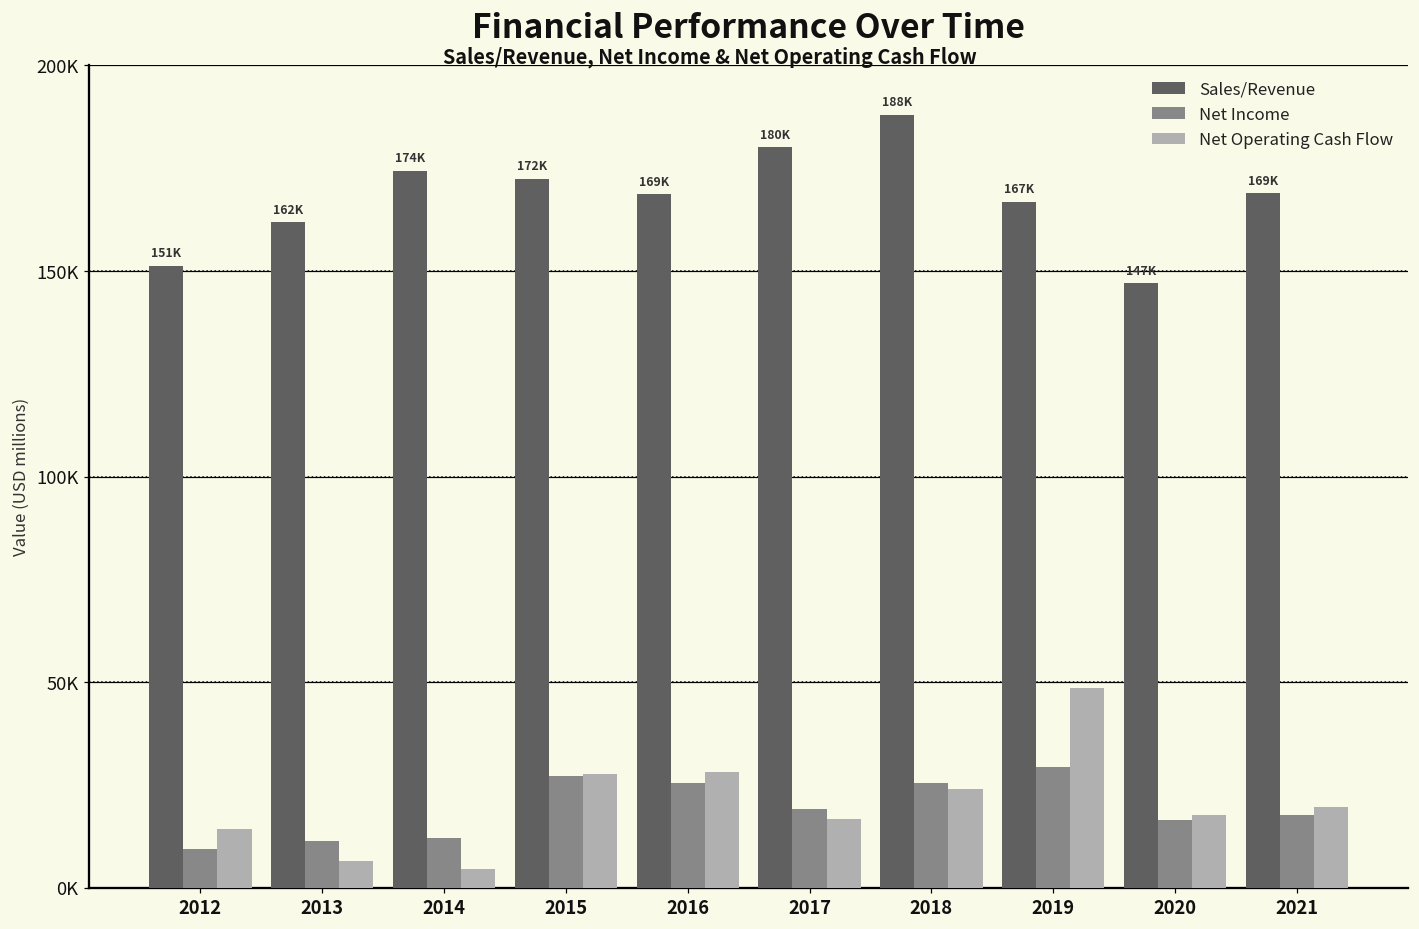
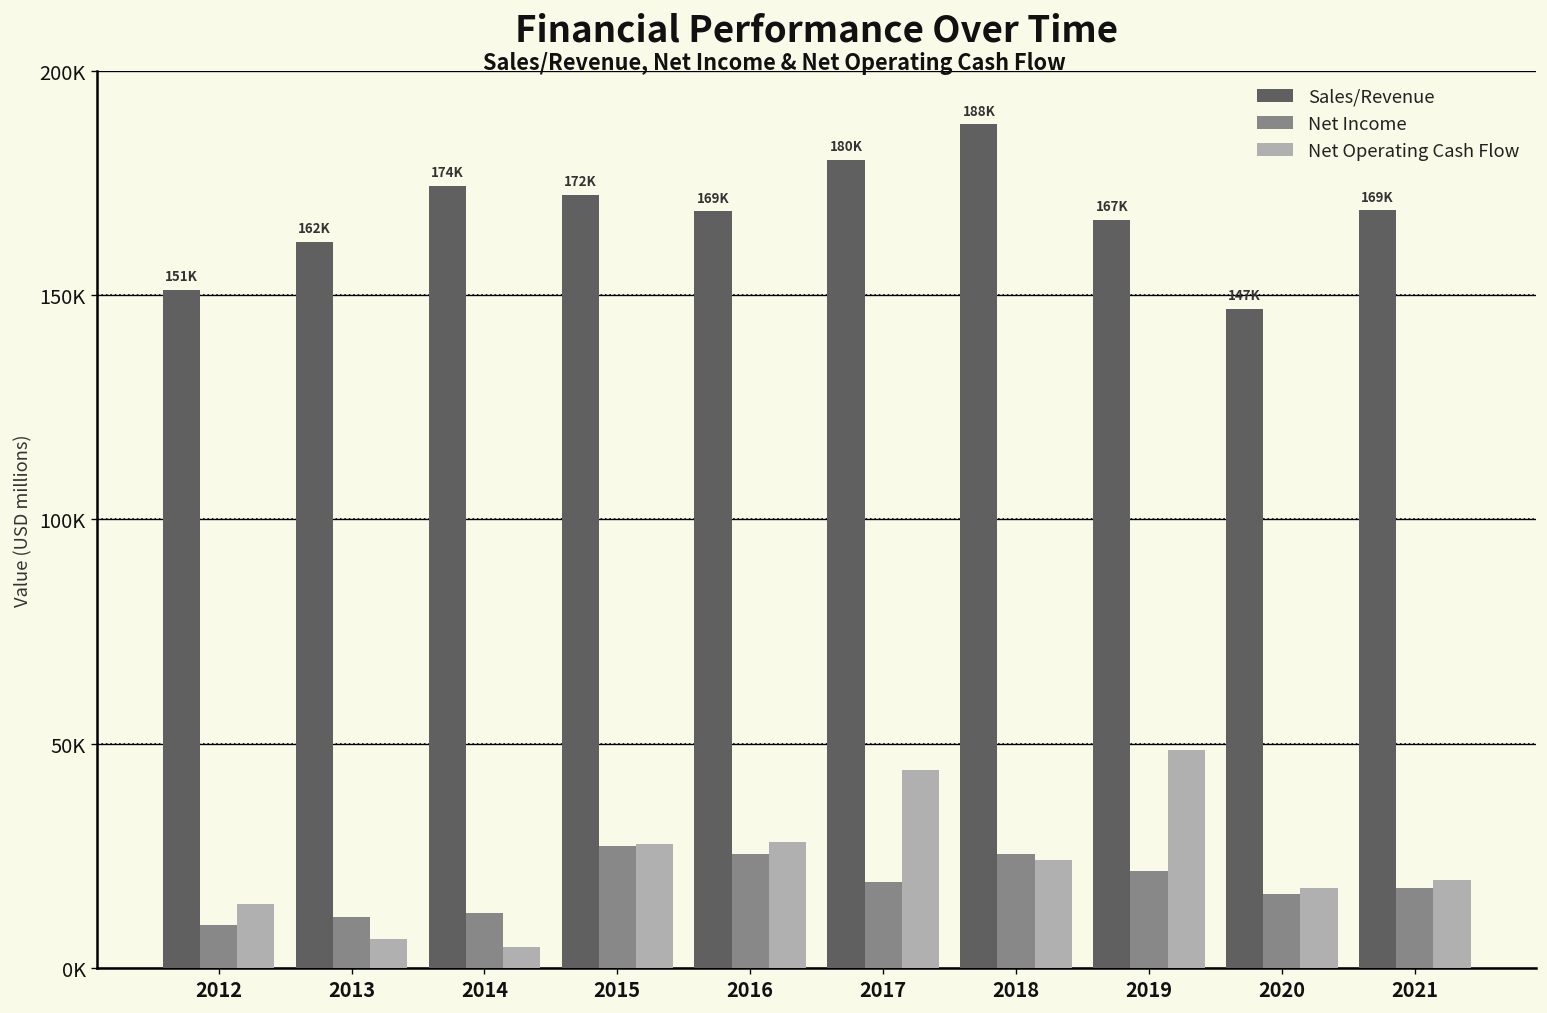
Net Operating Cash Flow, 2017: 17000 -> 44000
Net Income, 2019: 29000 -> 21000
